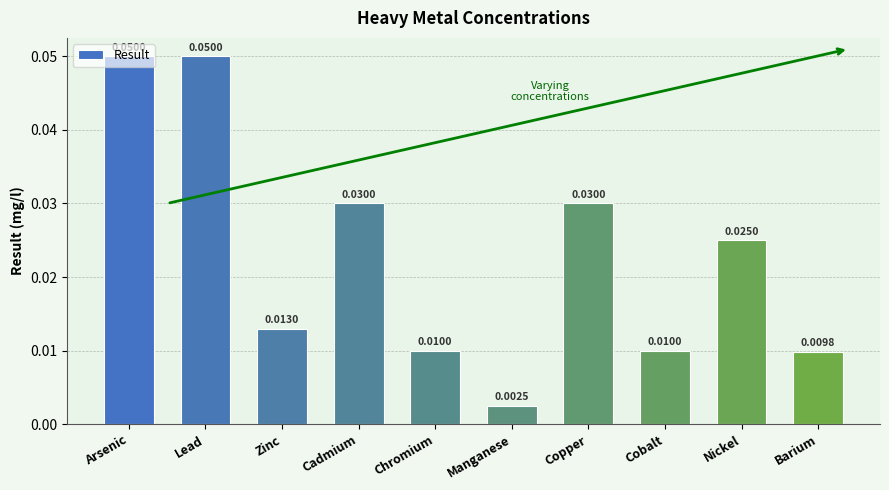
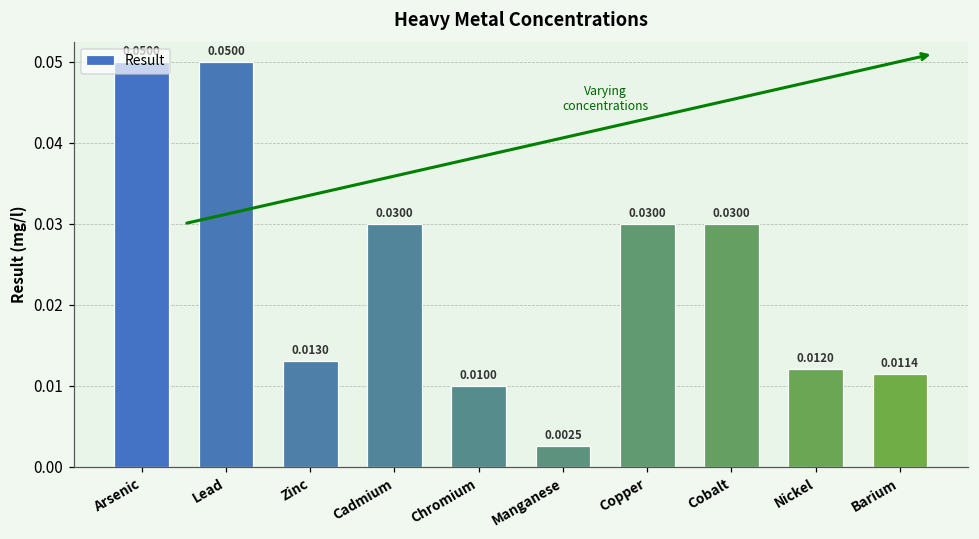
Cobalt: 0.0100 -> 0.0300
Nickel: 0.0250 -> 0.0120
Barium: 0.0098 -> 0.0114
